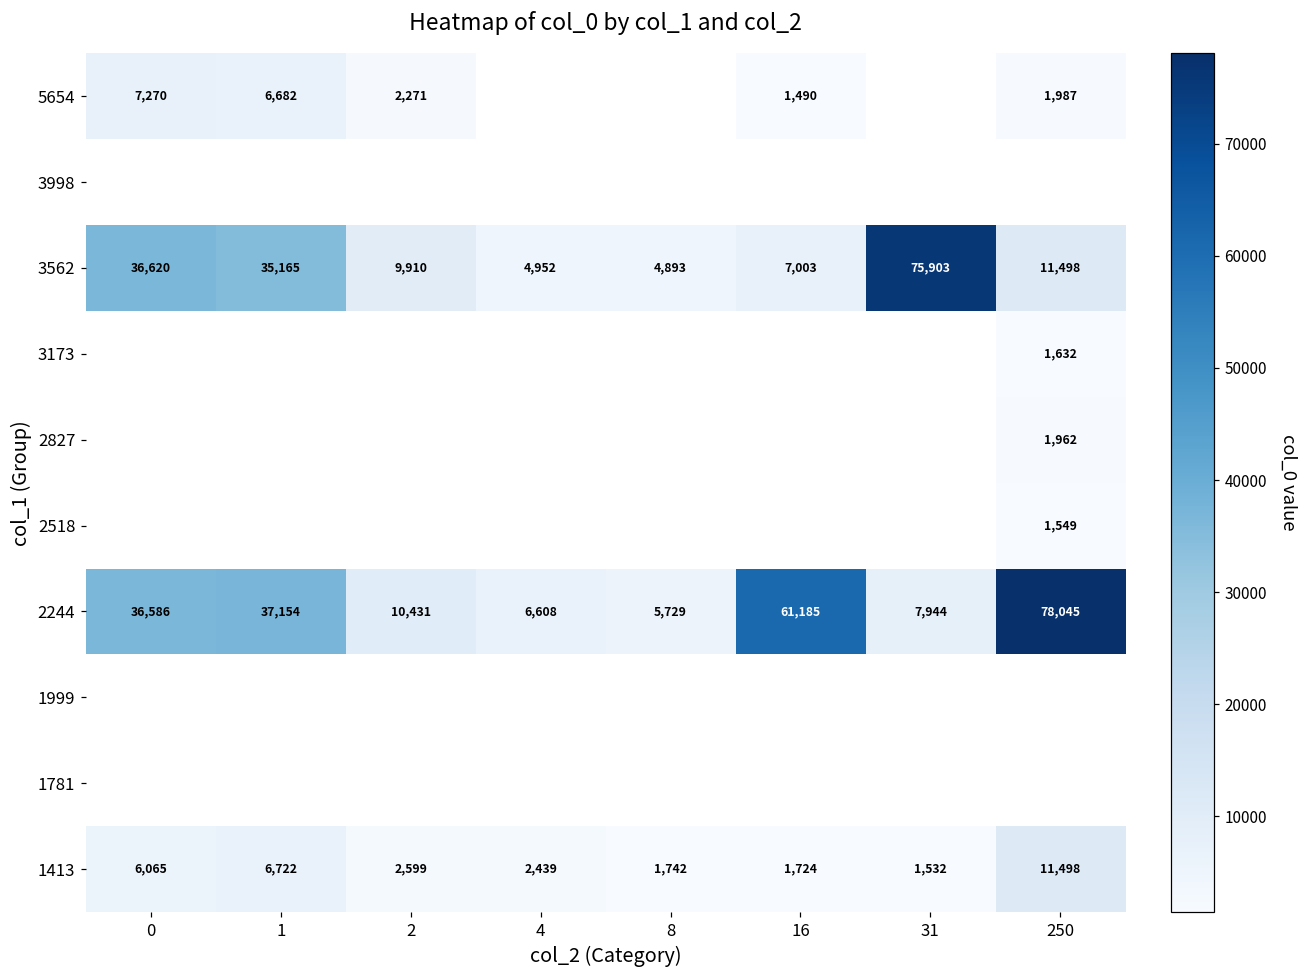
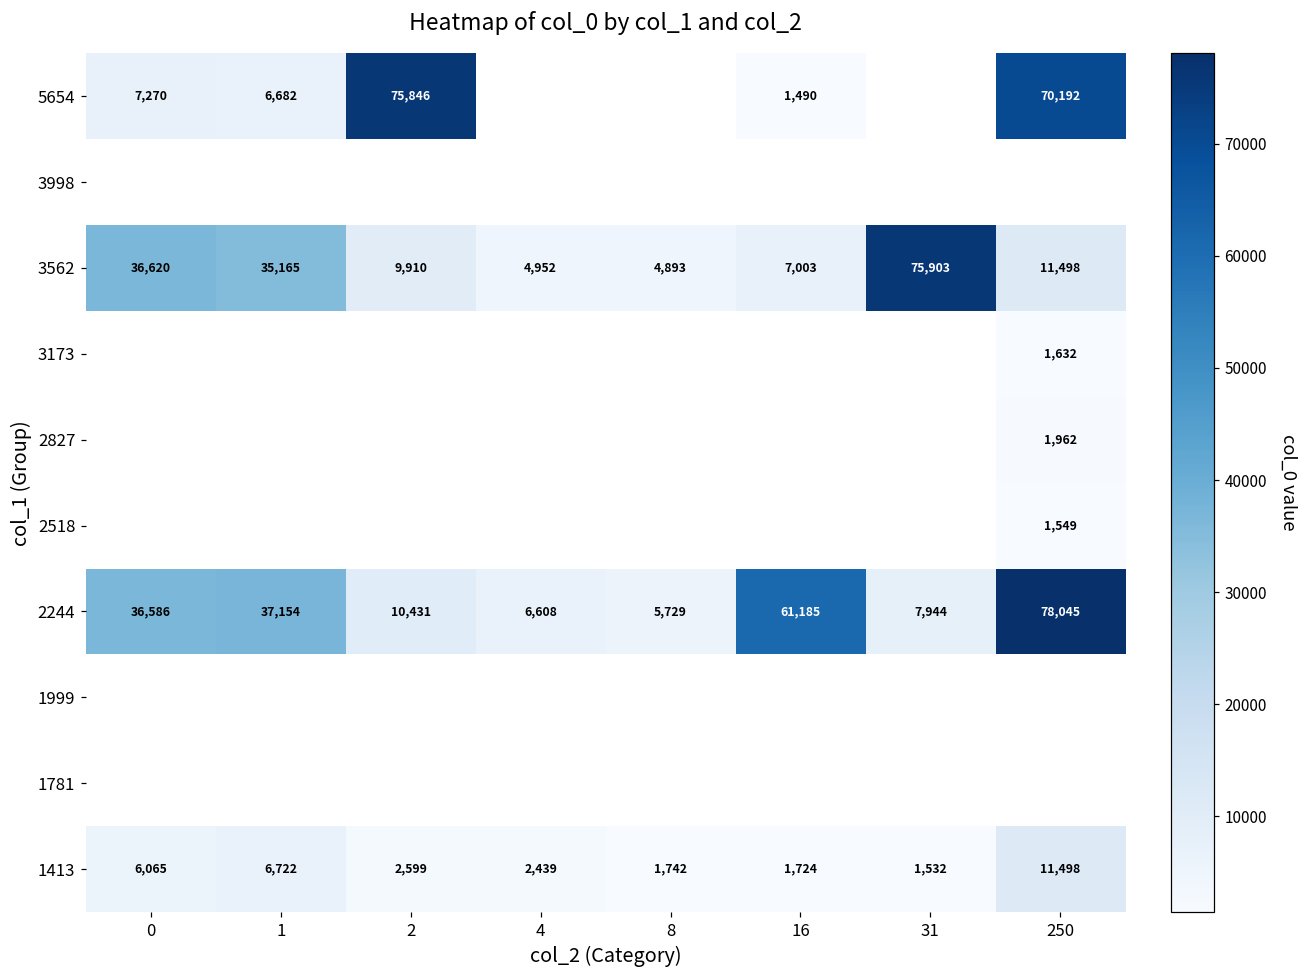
5654, 2: 2,271 -> 75,846
5654, 250: 1,987 -> 70,192
